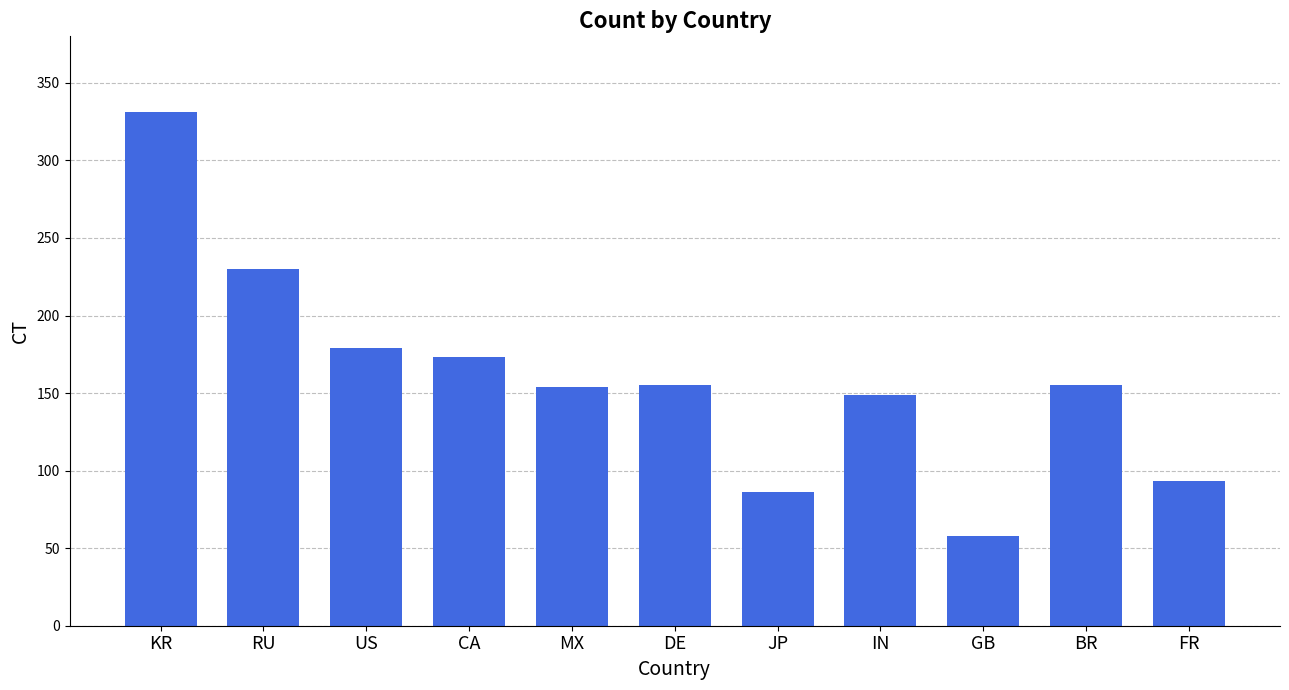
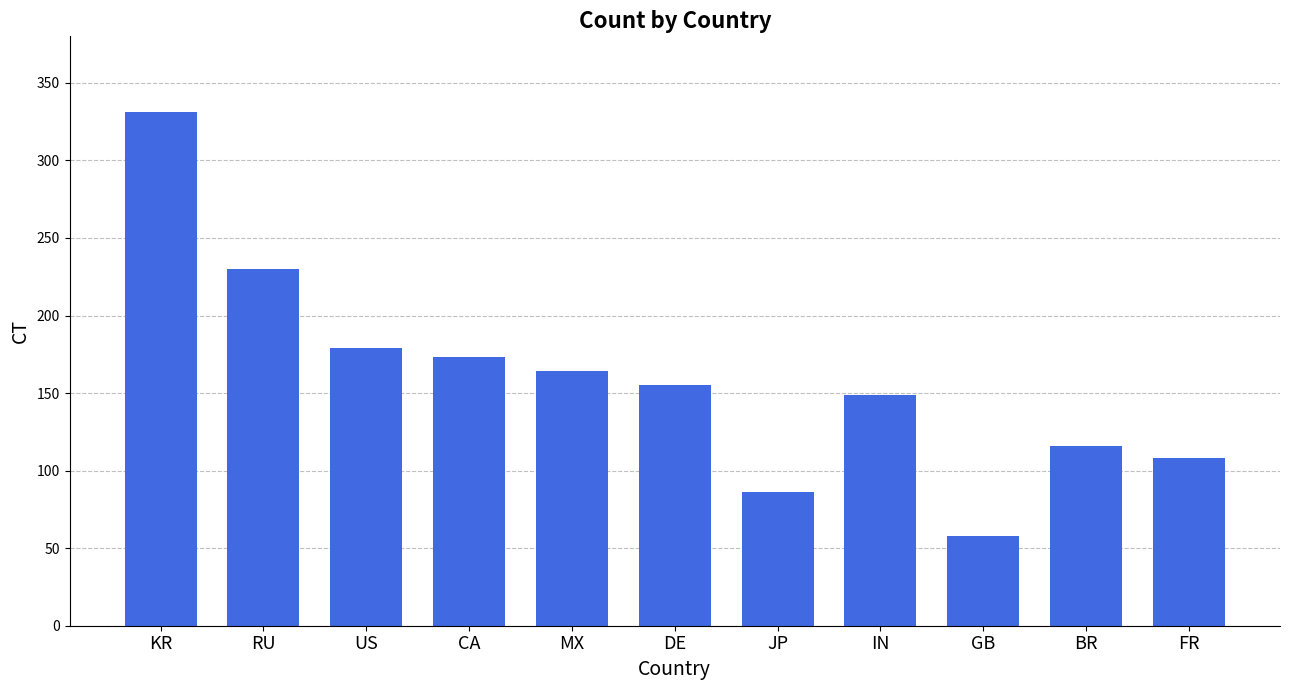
MX: 154 -> 164
BR: 155 -> 116
FR: 93 -> 108
